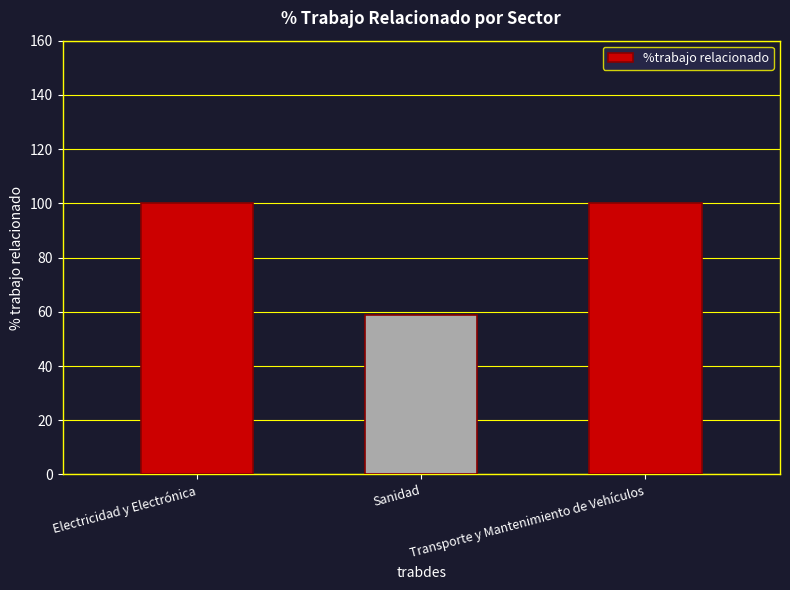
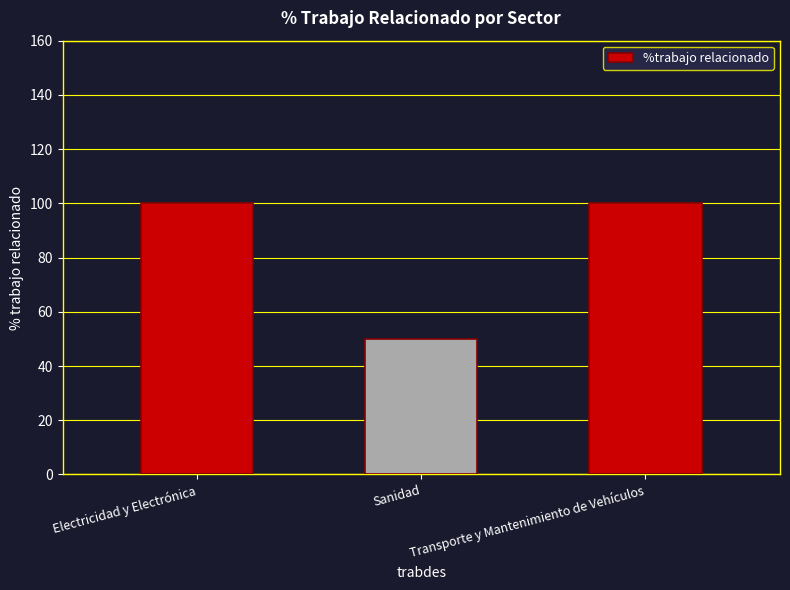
Sanidad: 59 -> 50
